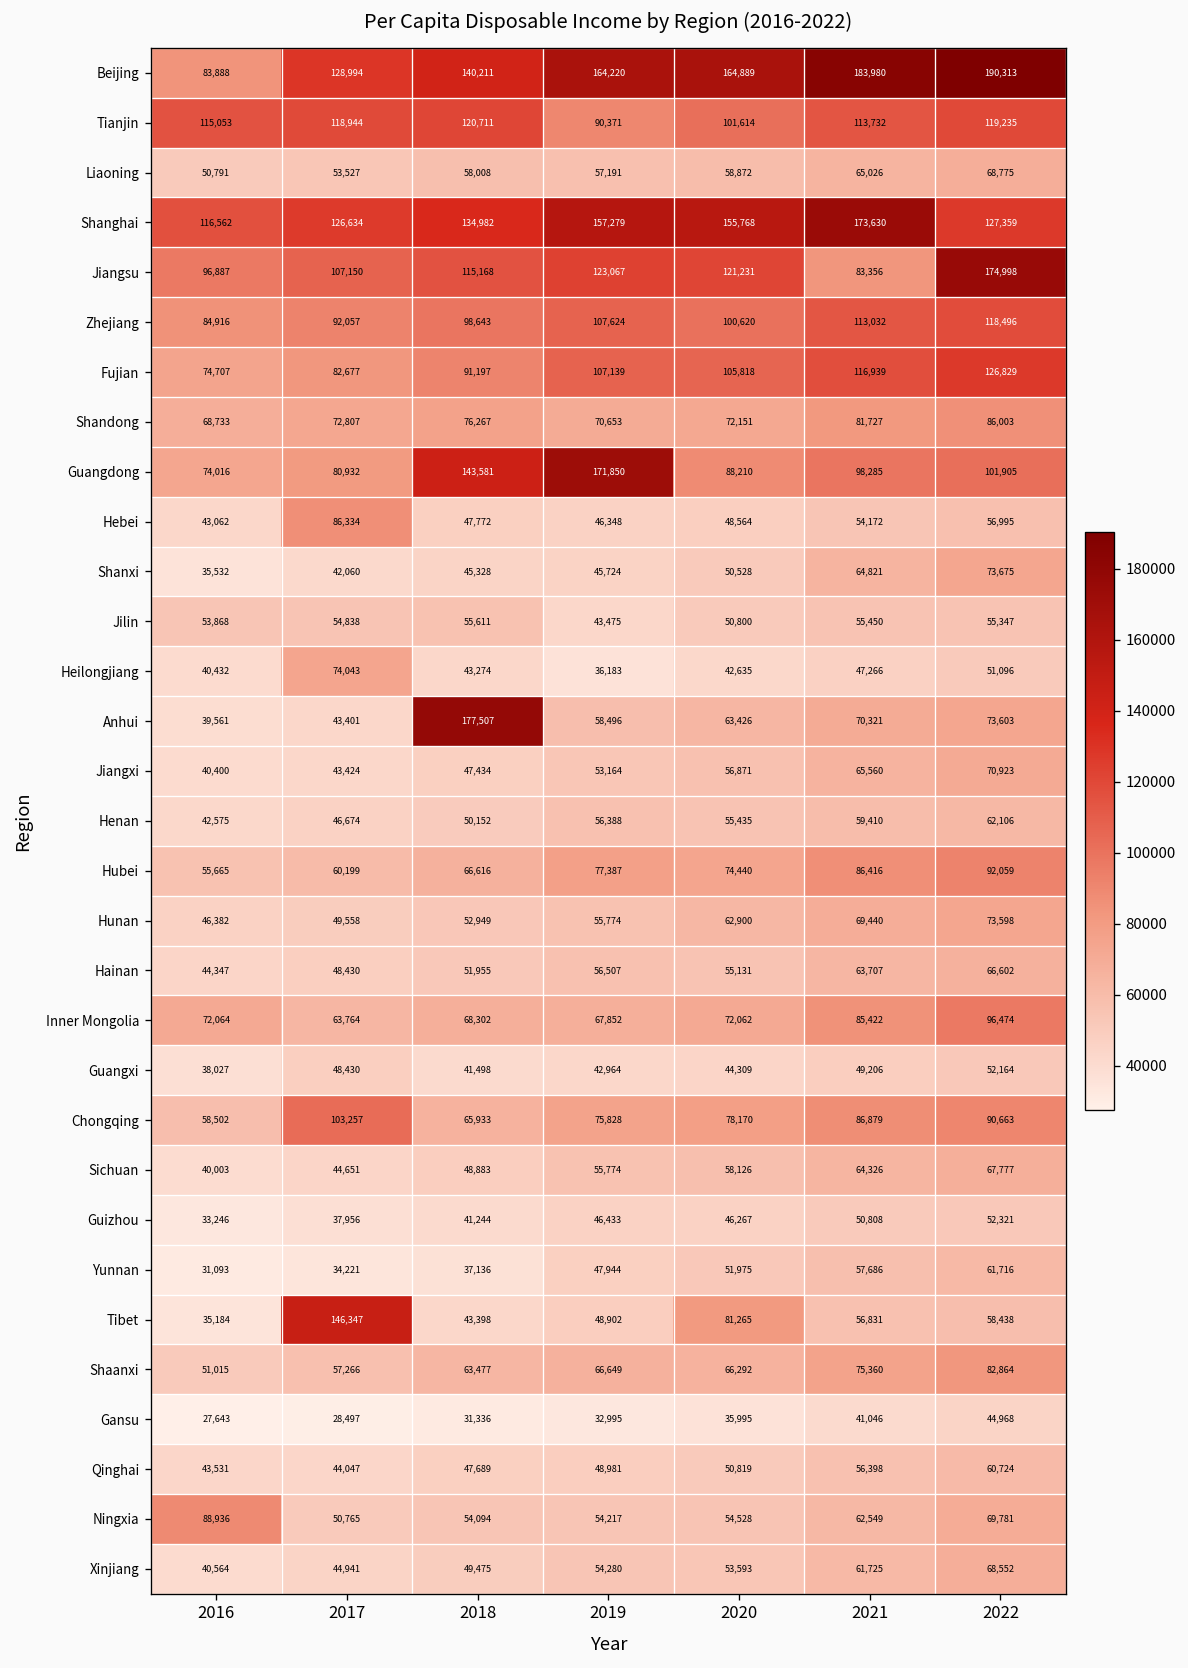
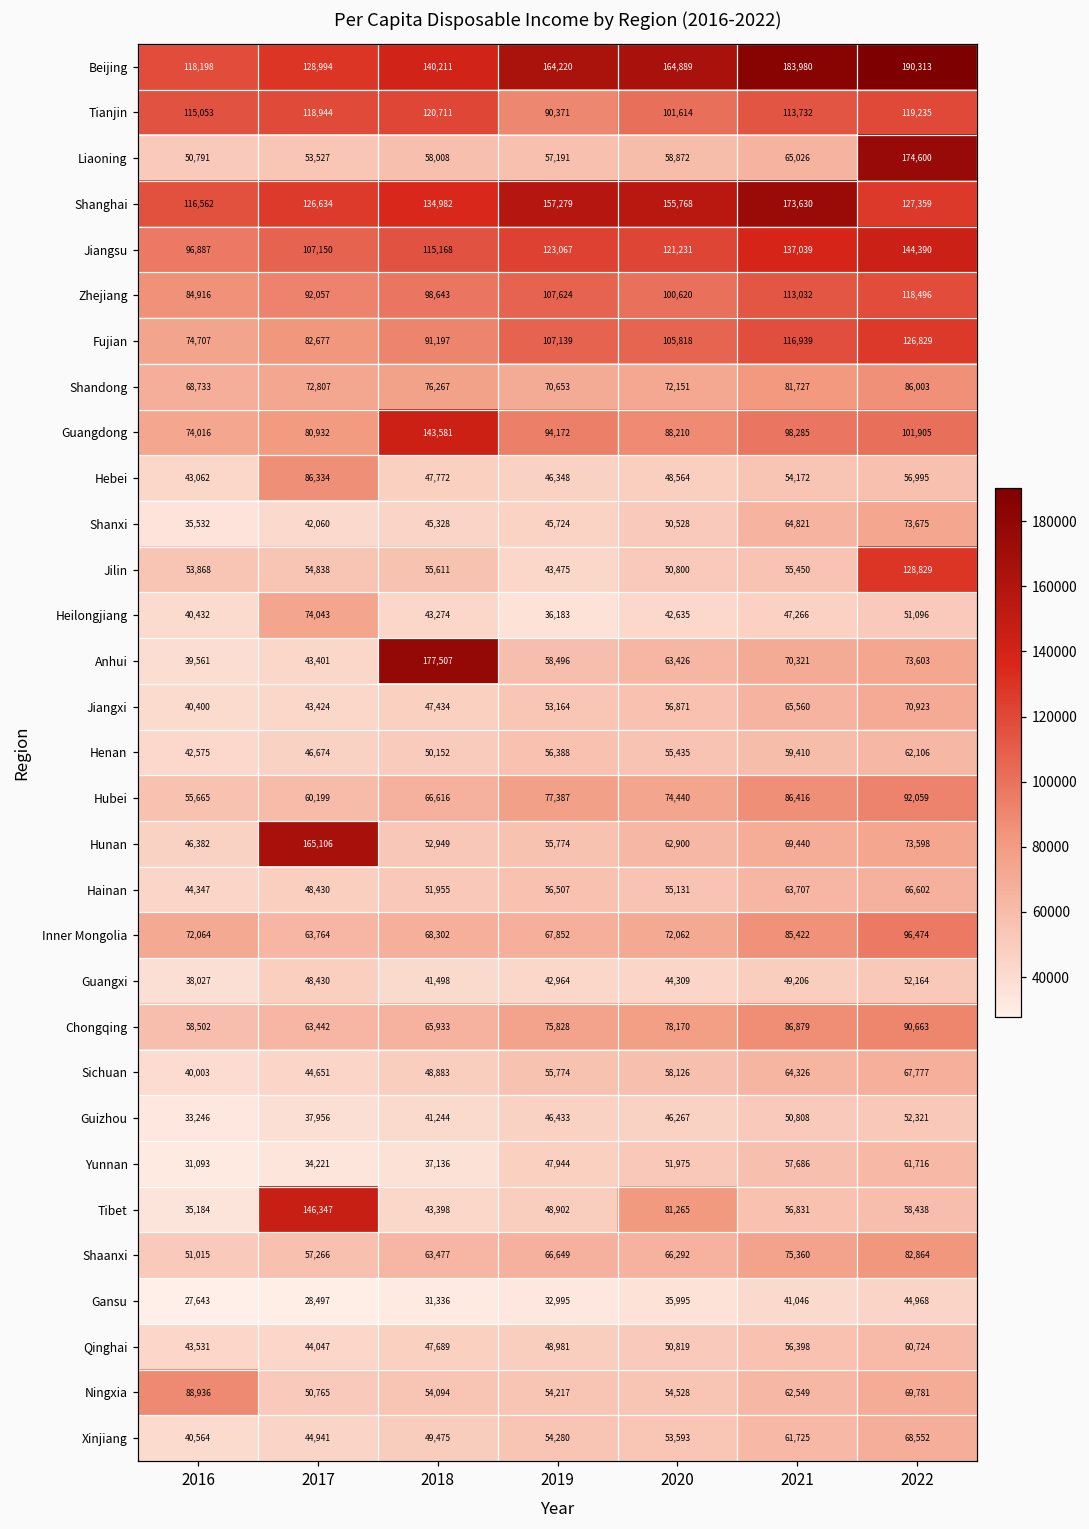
Beijing, 2016: 83,888 -> 118,198
Liaoning, 2022: 68,775 -> 174,600
Jiangsu, 2021: 83,356 -> 137,039
Jiangsu, 2022: 174,998 -> 144,390
Guangdong, 2019: 171,850 -> 94,172
Jilin, 2022: 55,347 -> 128,829
Hunan, 2017: 49,558 -> 165,106
Chongqing, 2017: 103,257 -> 63,442
